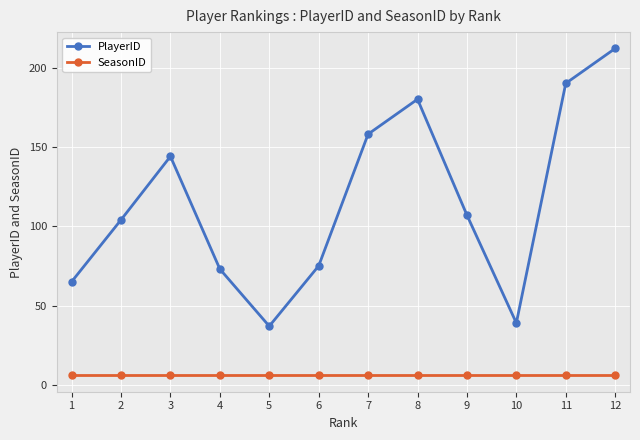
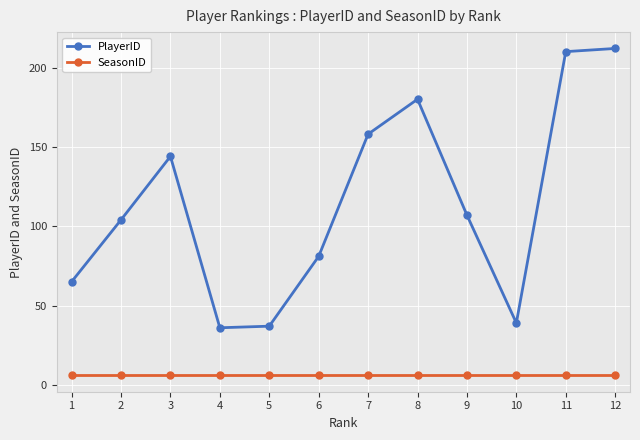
PlayerID, 4: 73 -> 36
PlayerID, 6: 75 -> 81
PlayerID, 11: 190 -> 210
